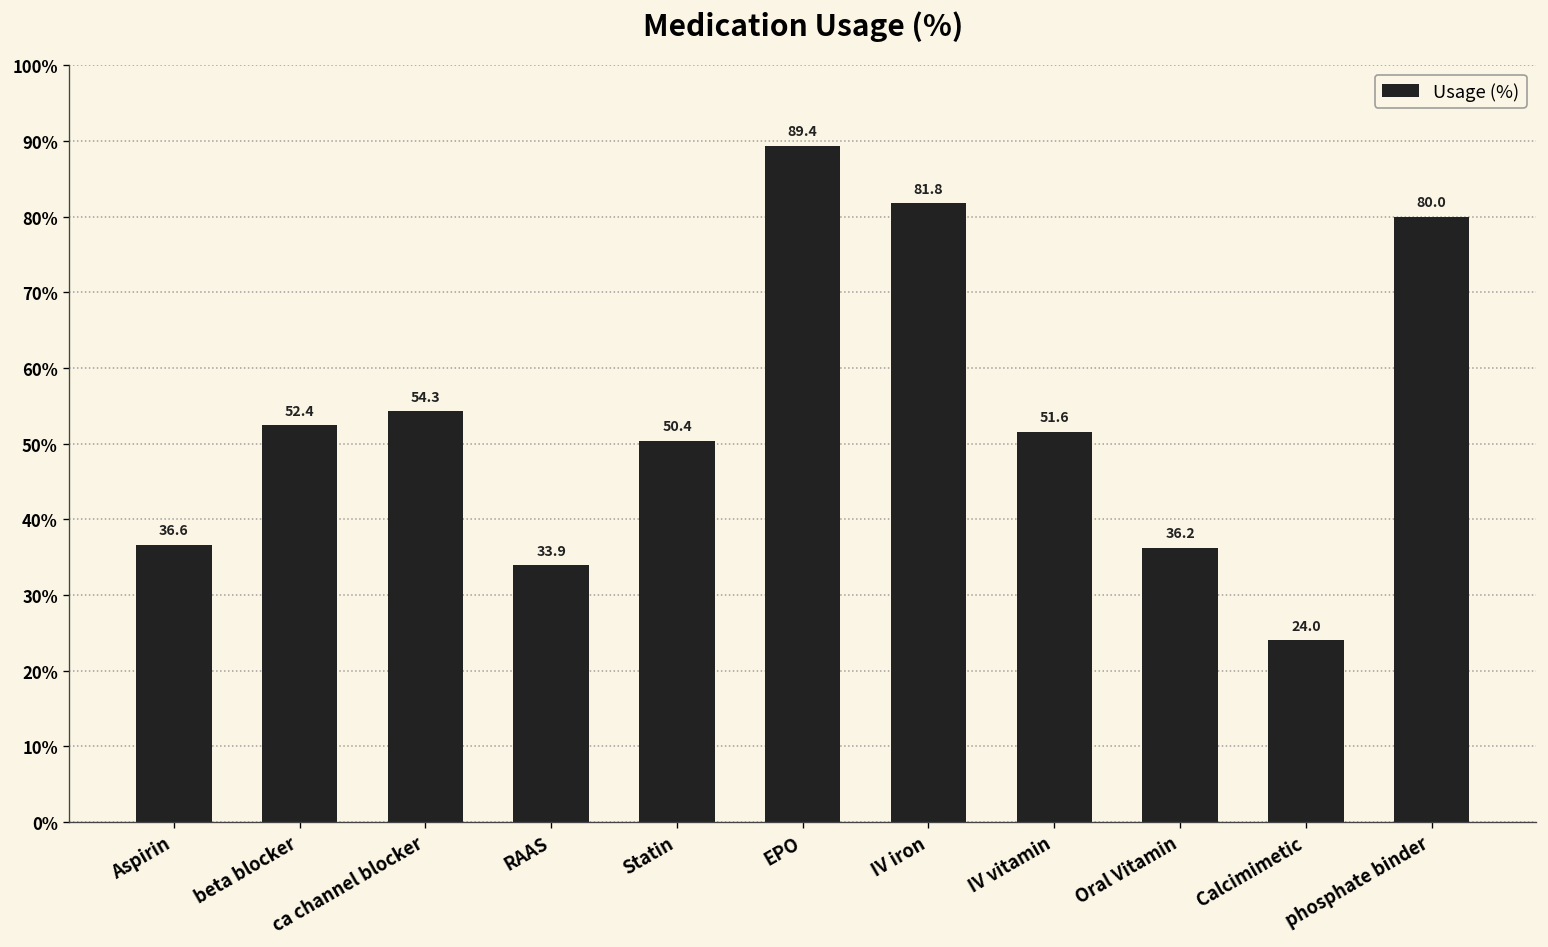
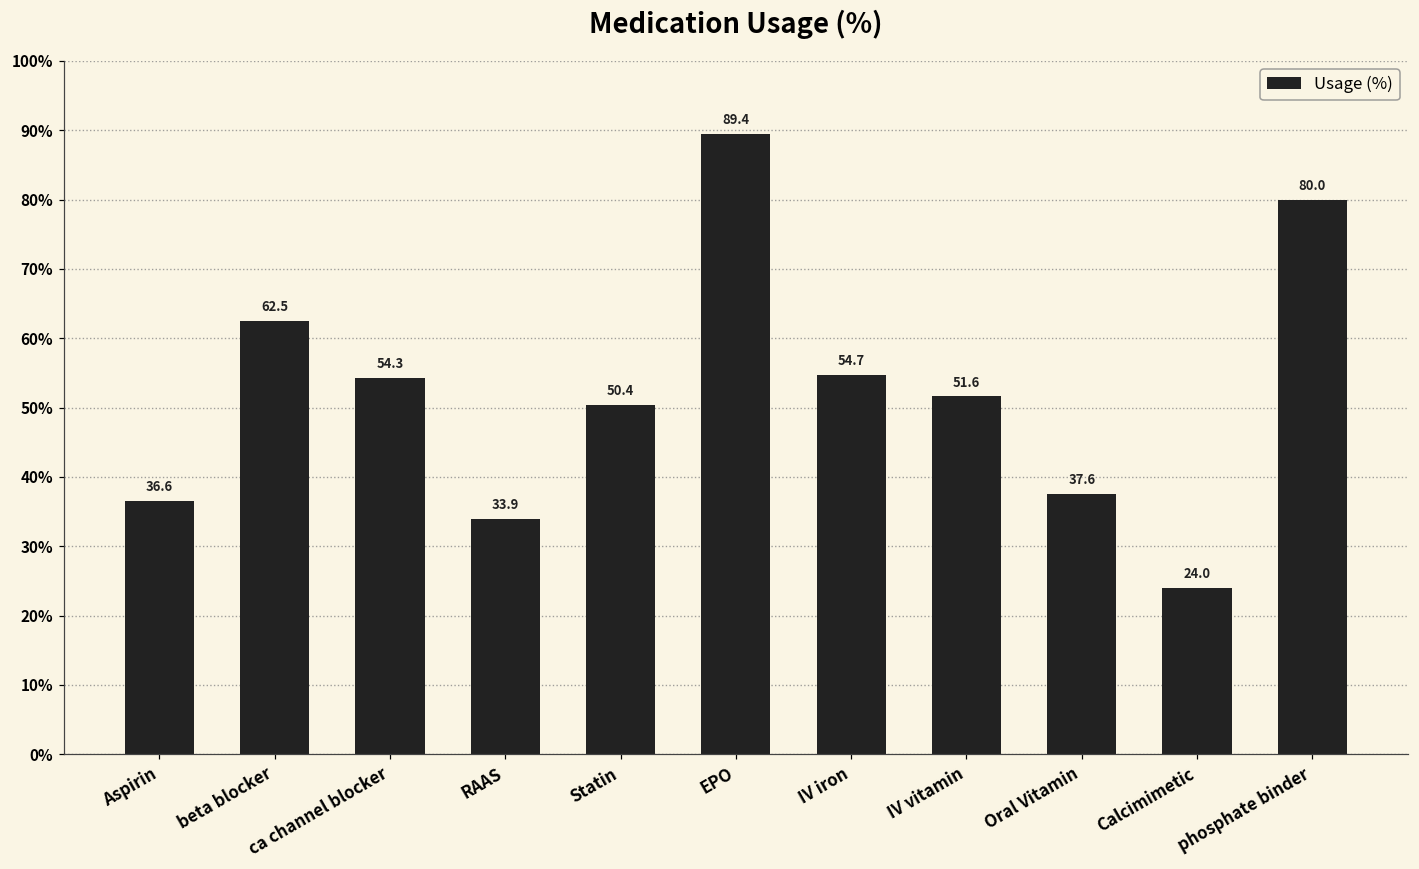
beta blocker: 52.4 -> 62.5
IV iron: 81.8 -> 54.7
Oral Vitamin: 36.2 -> 37.6
